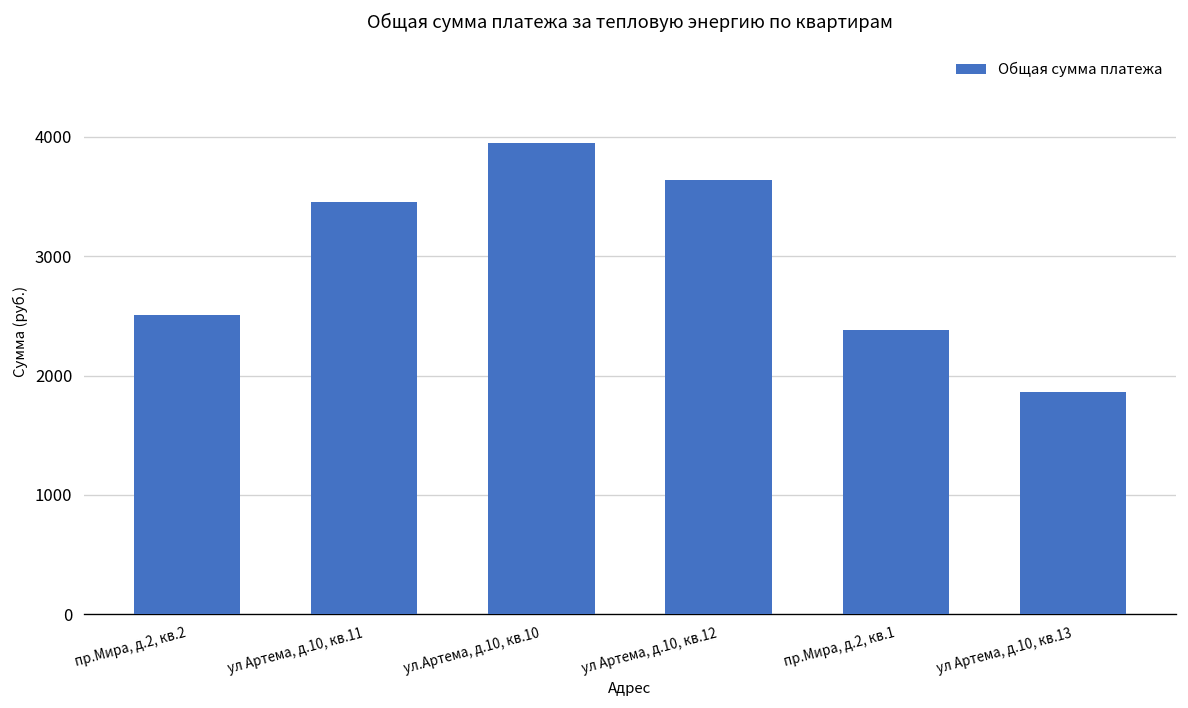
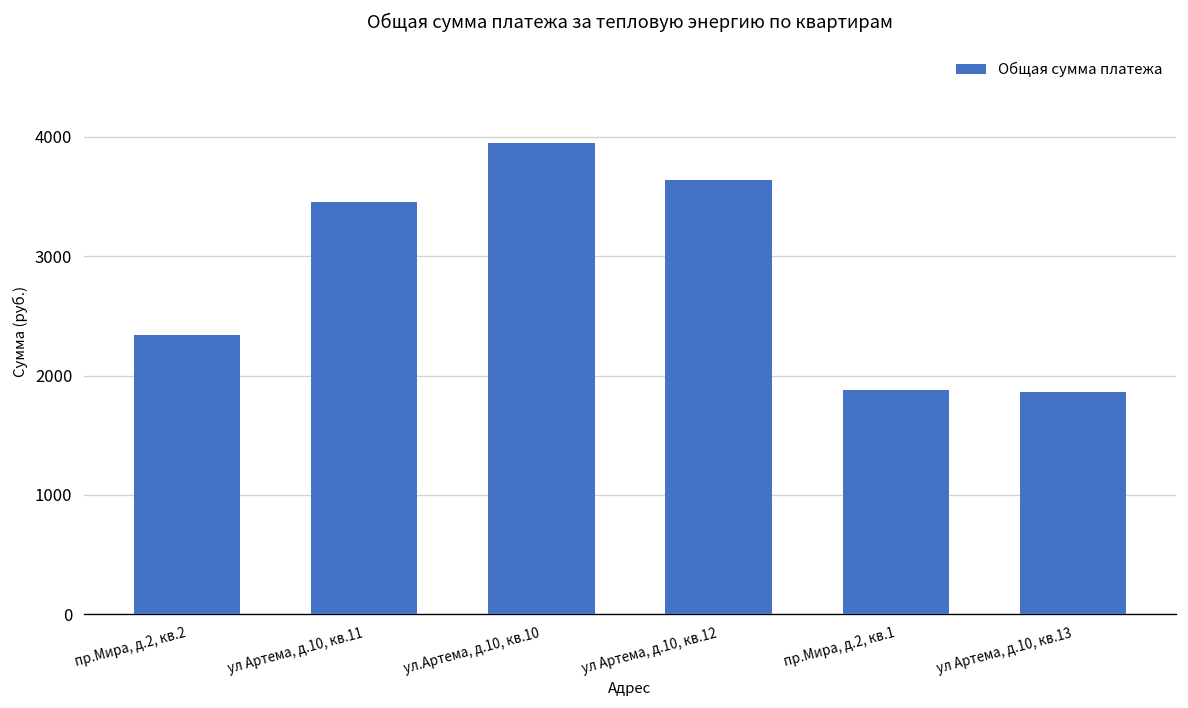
пр.Мира, д.2, кв.2: 2500 -> 2300
пр.Мира, д.2, кв.1: 2400 -> 1900
